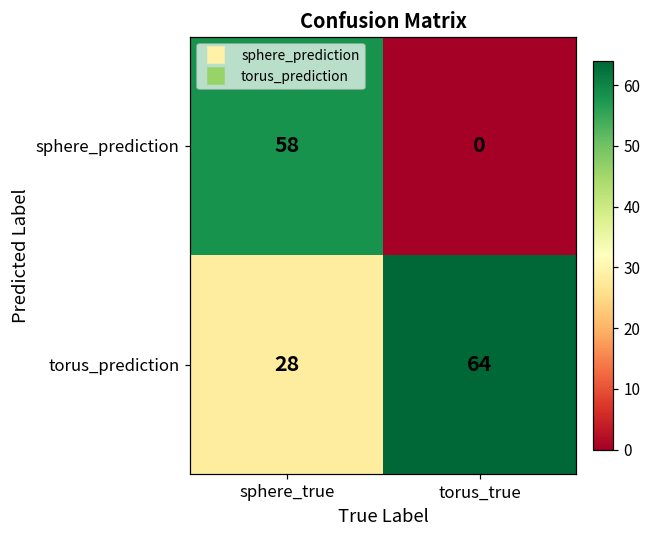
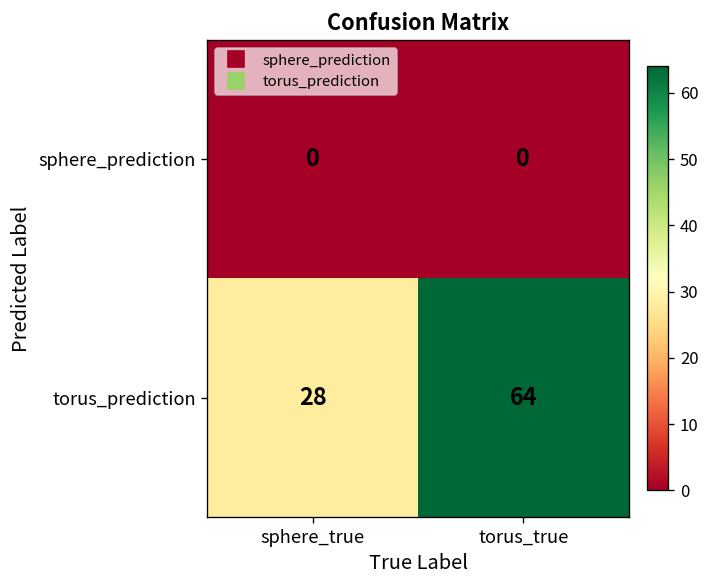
sphere_prediction, sphere_true: 58 -> 0
